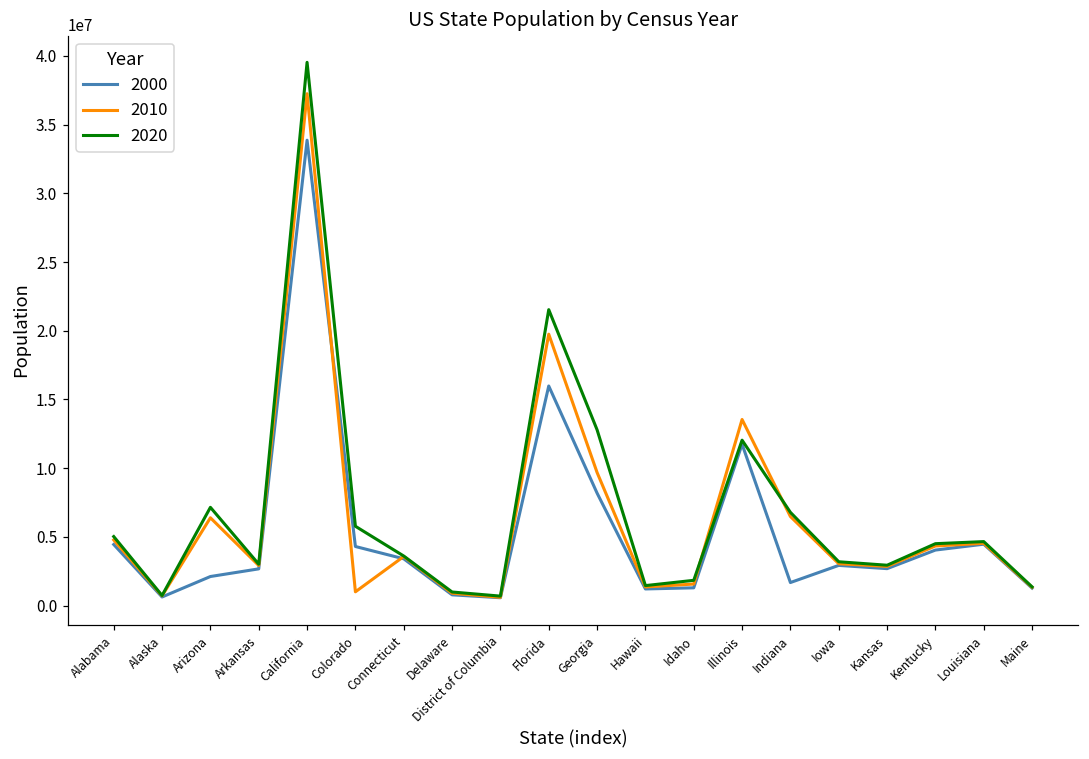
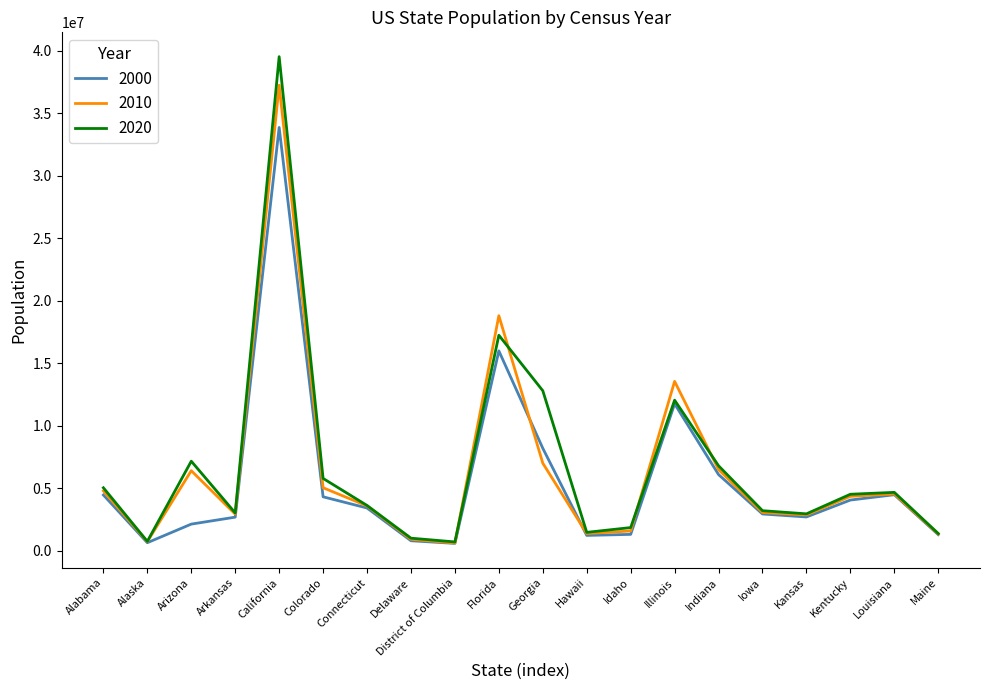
2010, Colorado: 1000000 -> 5000000
2010, Florida: 19800000 -> 18800000
2020, Florida: 21500000 -> 17200000
2010, Georgia: 9700000 -> 7000000
2000, Indiana: 1700000 -> 6100000
